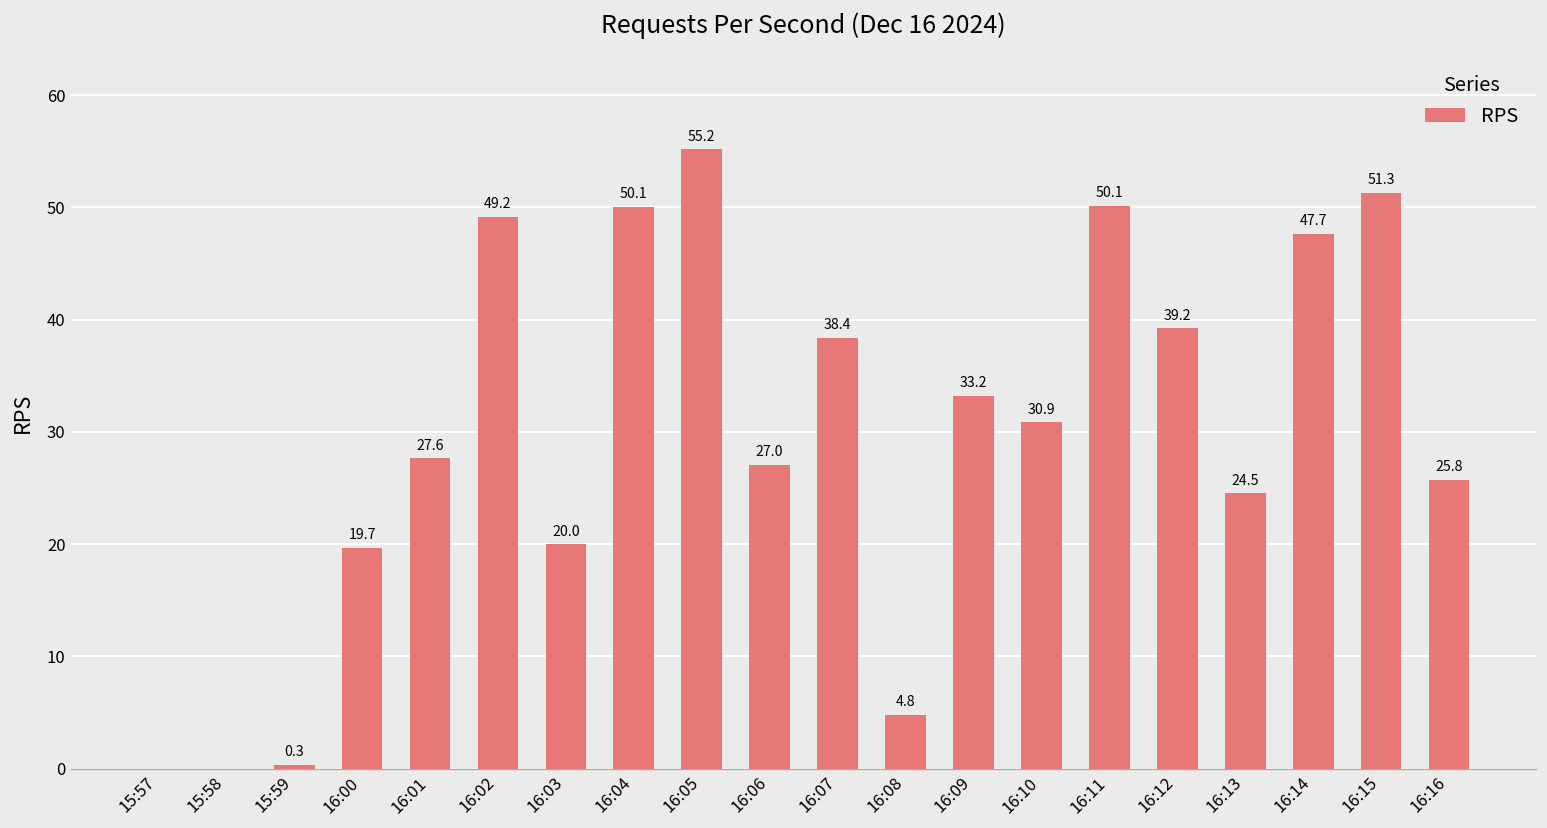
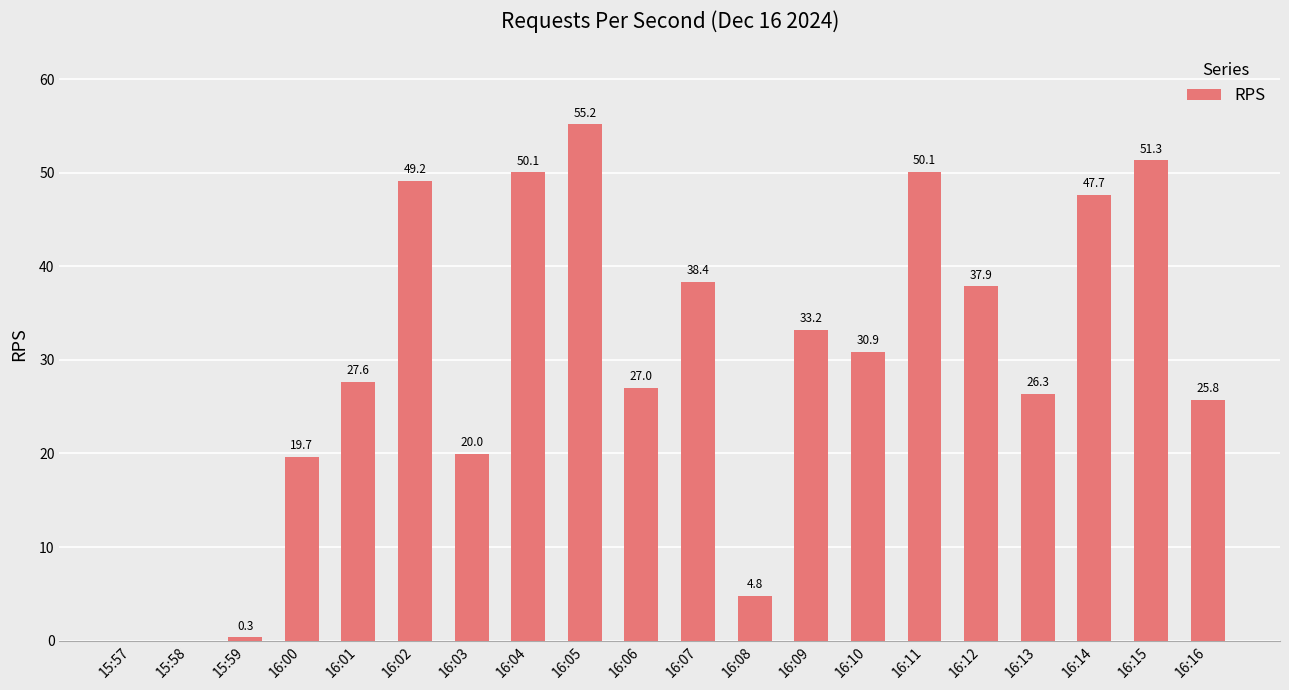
16:12: 39.2 -> 37.9
16:13: 24.5 -> 26.3
